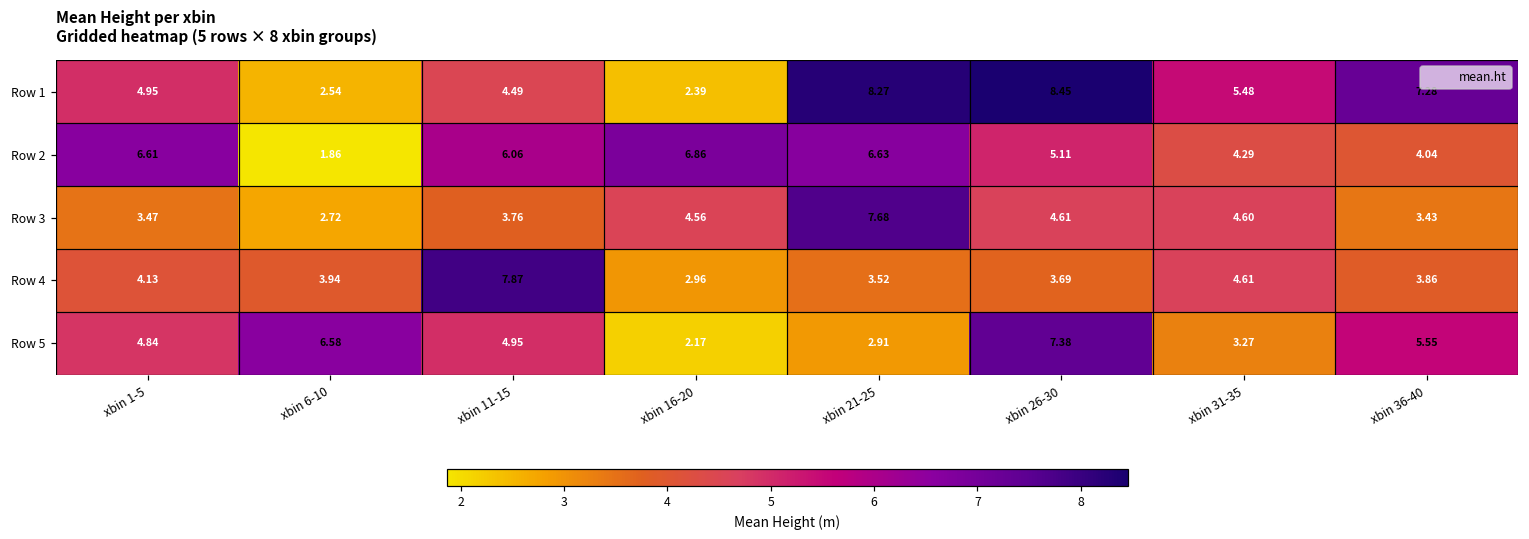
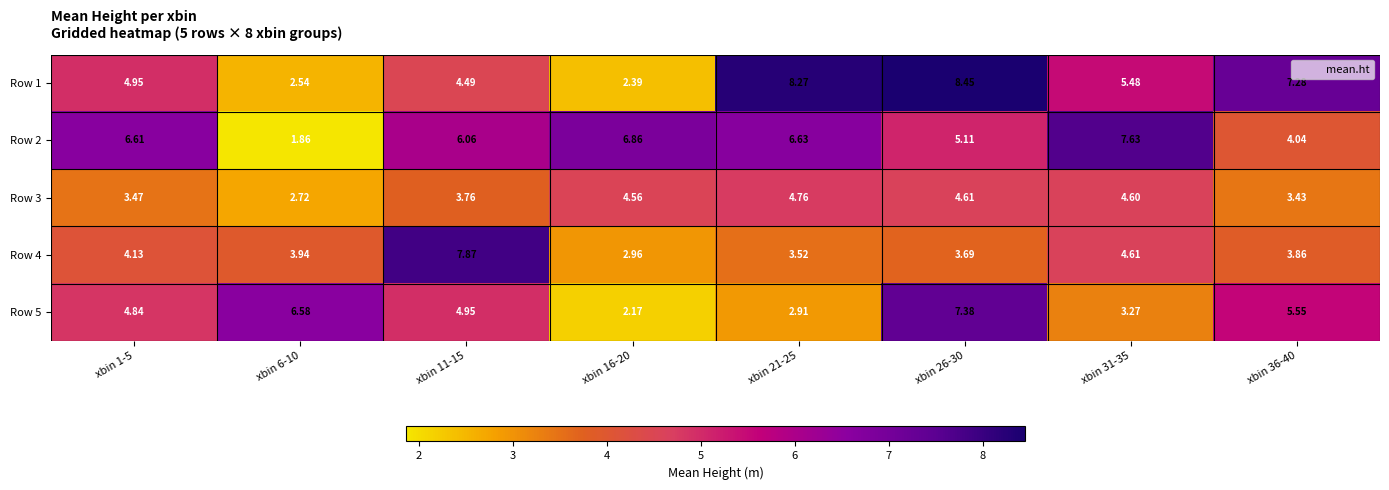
Row 2, xbin 31-35: 4.29 -> 7.63
Row 3, xbin 21-25: 7.68 -> 4.76
